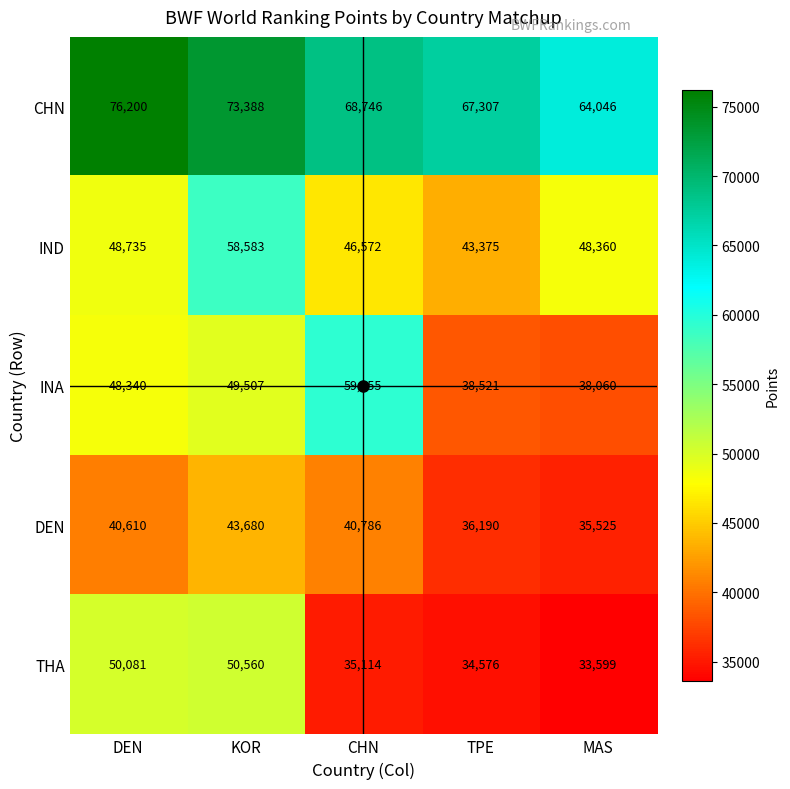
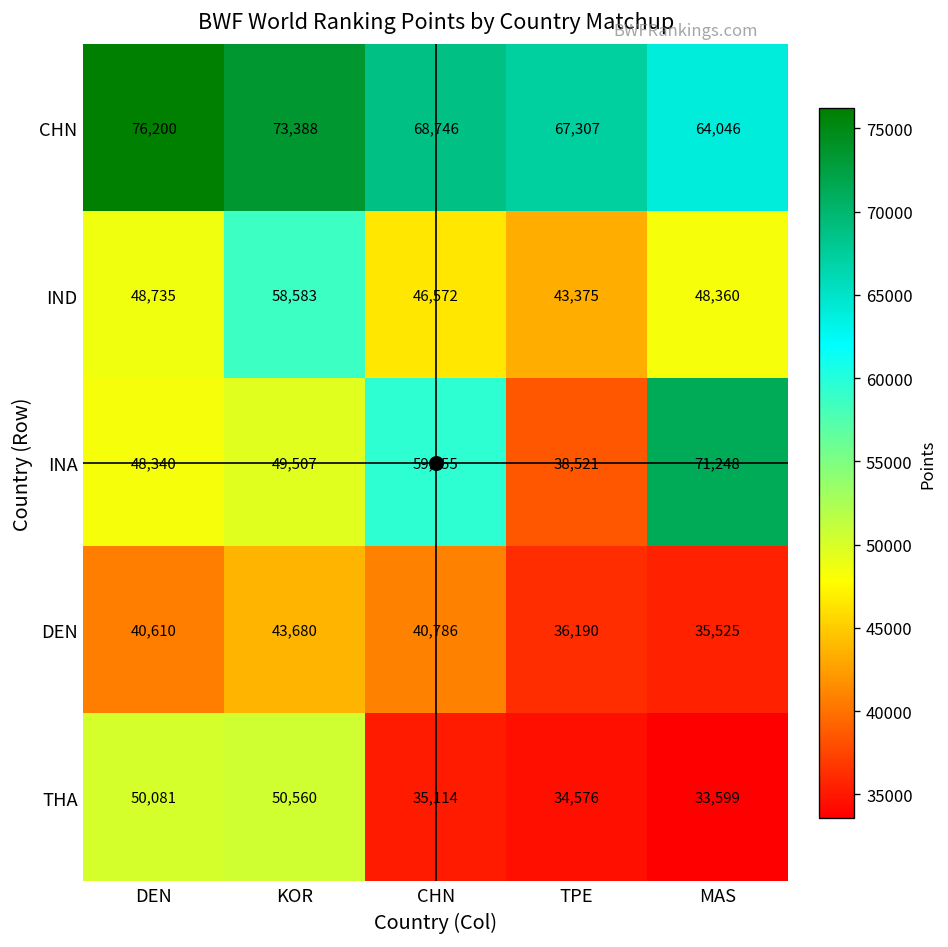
INA, MAS: 38,060 -> 71,248
